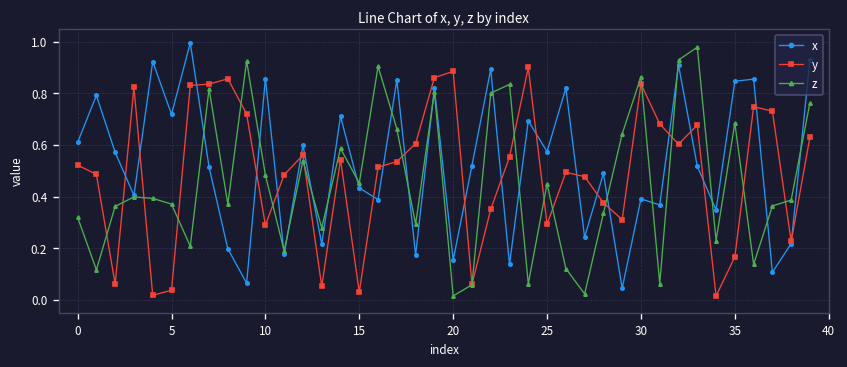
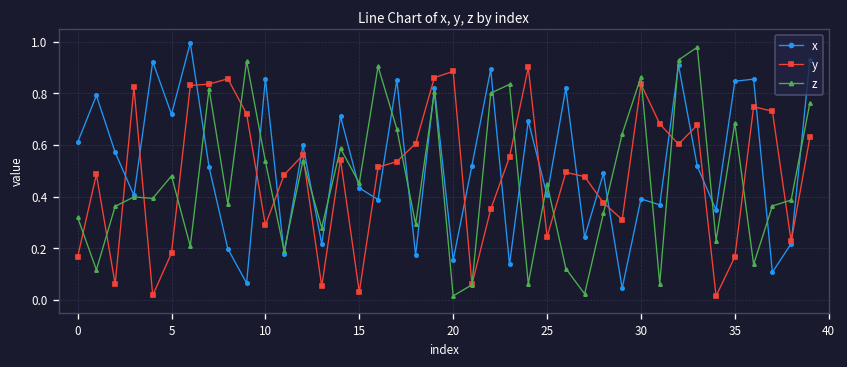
y, 0: 0.52 -> 0.17
y, 5: 0.04 -> 0.18
z, 5: 0.37 -> 0.48
z, 10: 0.48 -> 0.54
x, 25: 0.57 -> 0.40
y, 25: 0.29 -> 0.24
